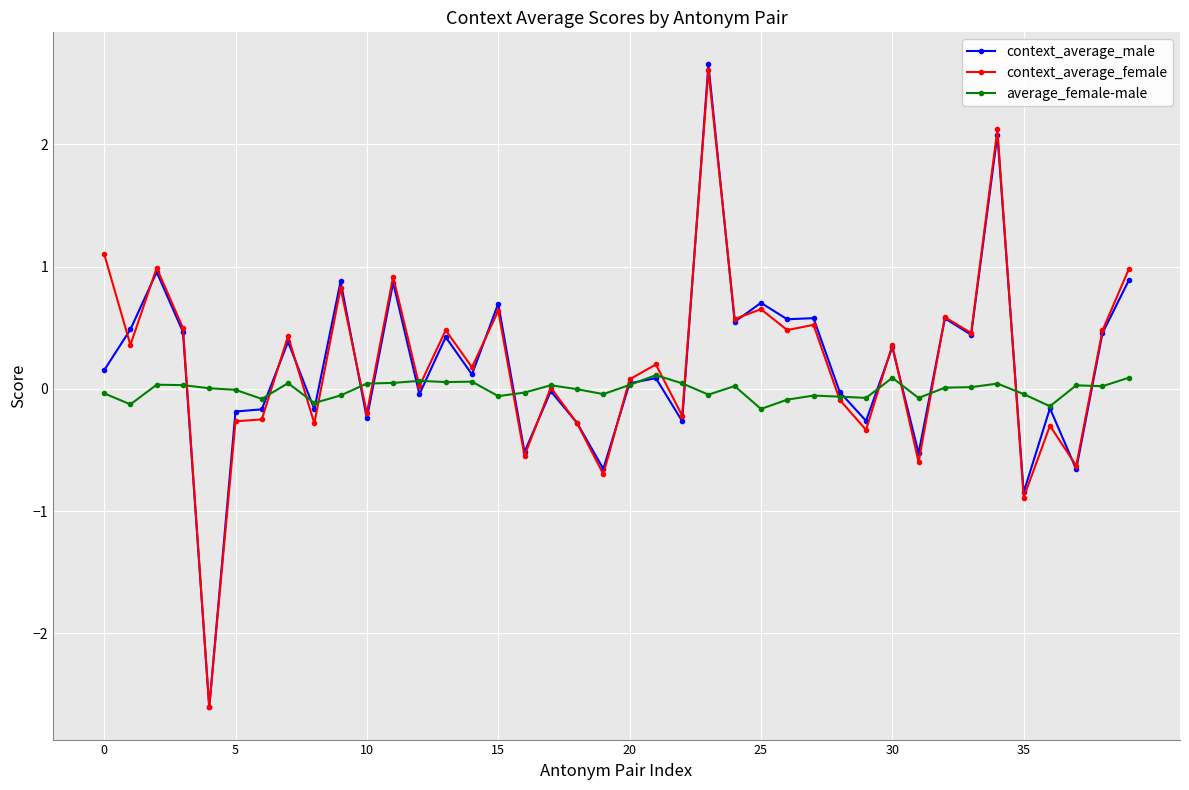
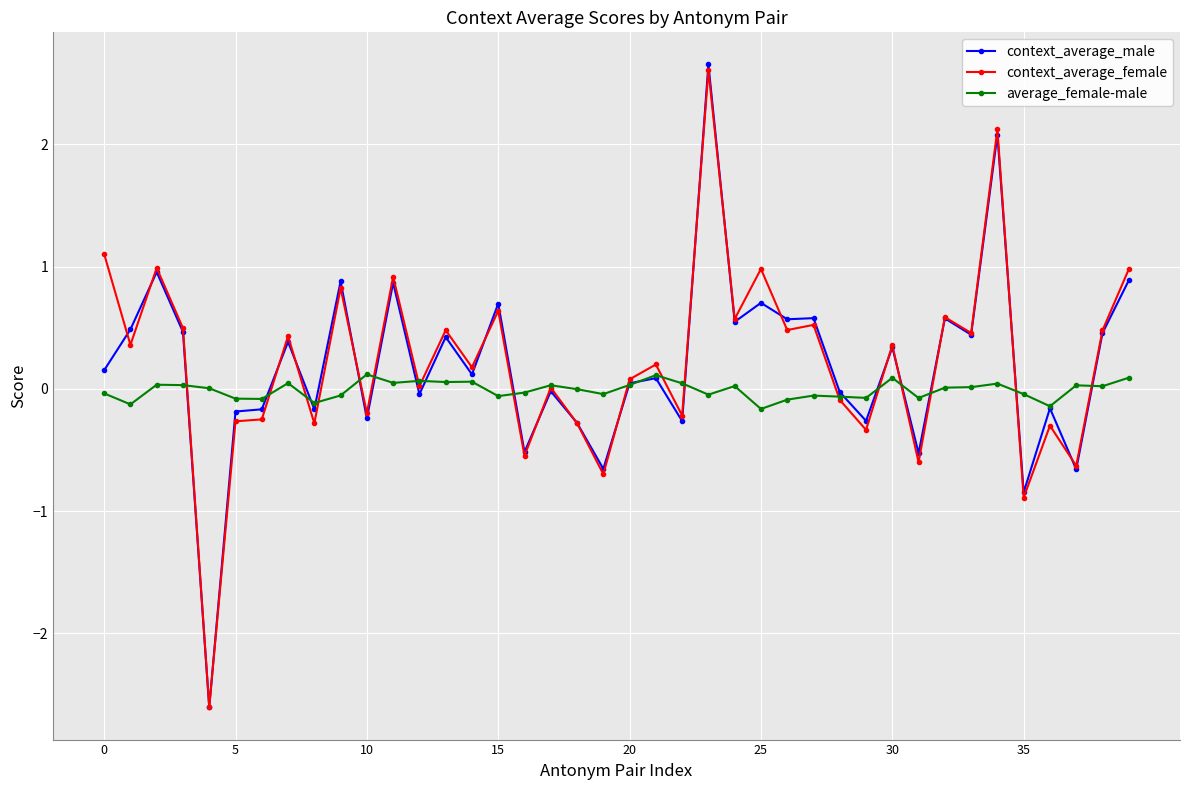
average_female-male, 5: -0.01 -> -0.08
average_female-male, 10: 0.04 -> 0.12
context_average_female, 25: 0.65 -> 0.98
